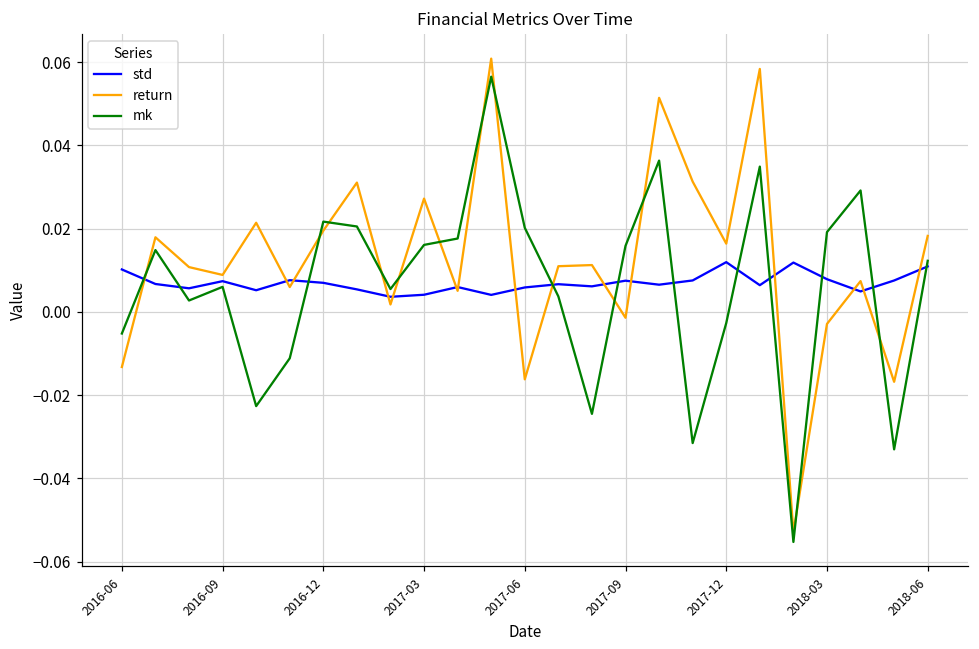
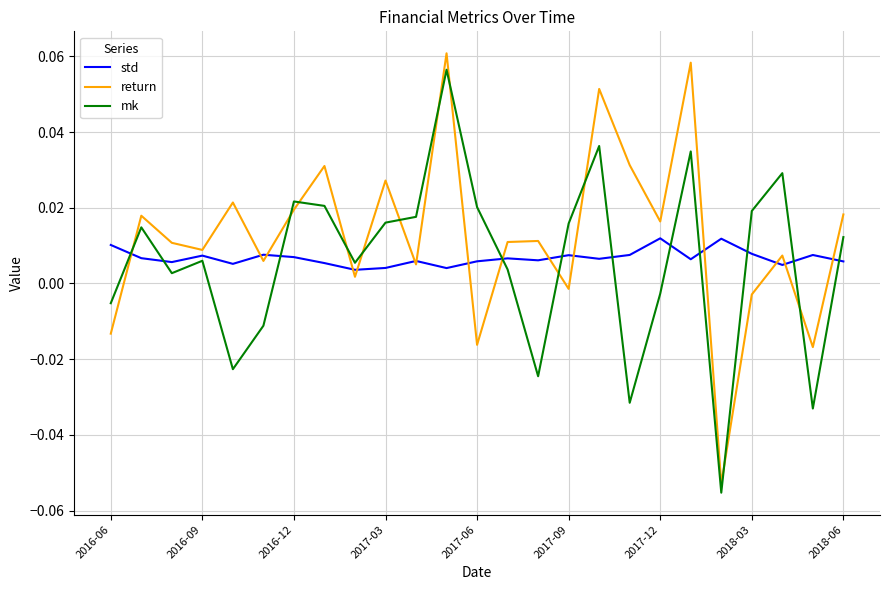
std, 2018-06: 0.011 -> 0.006
